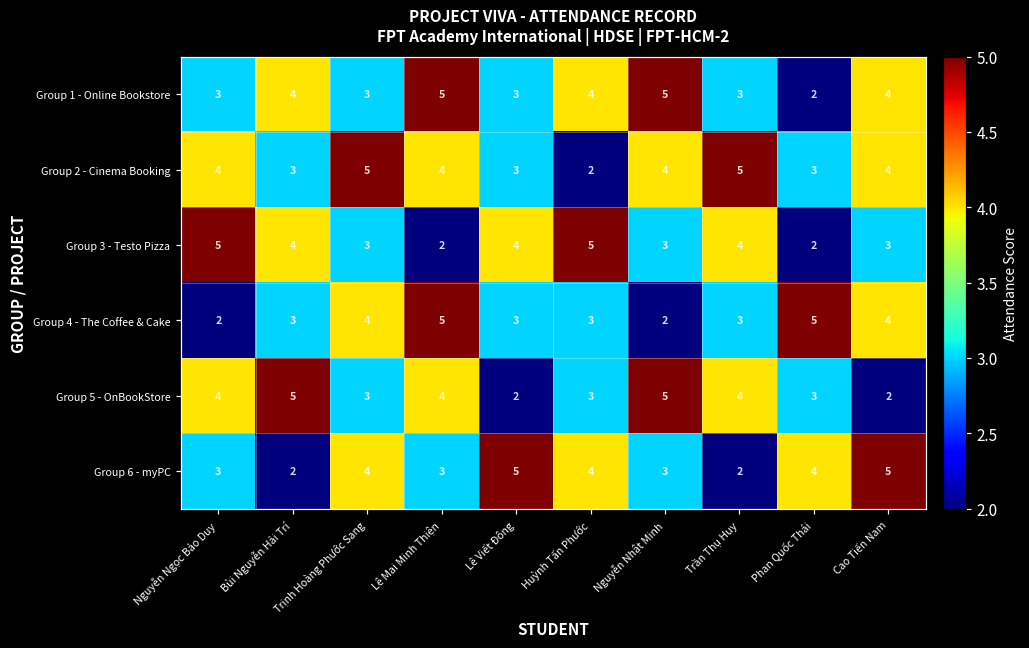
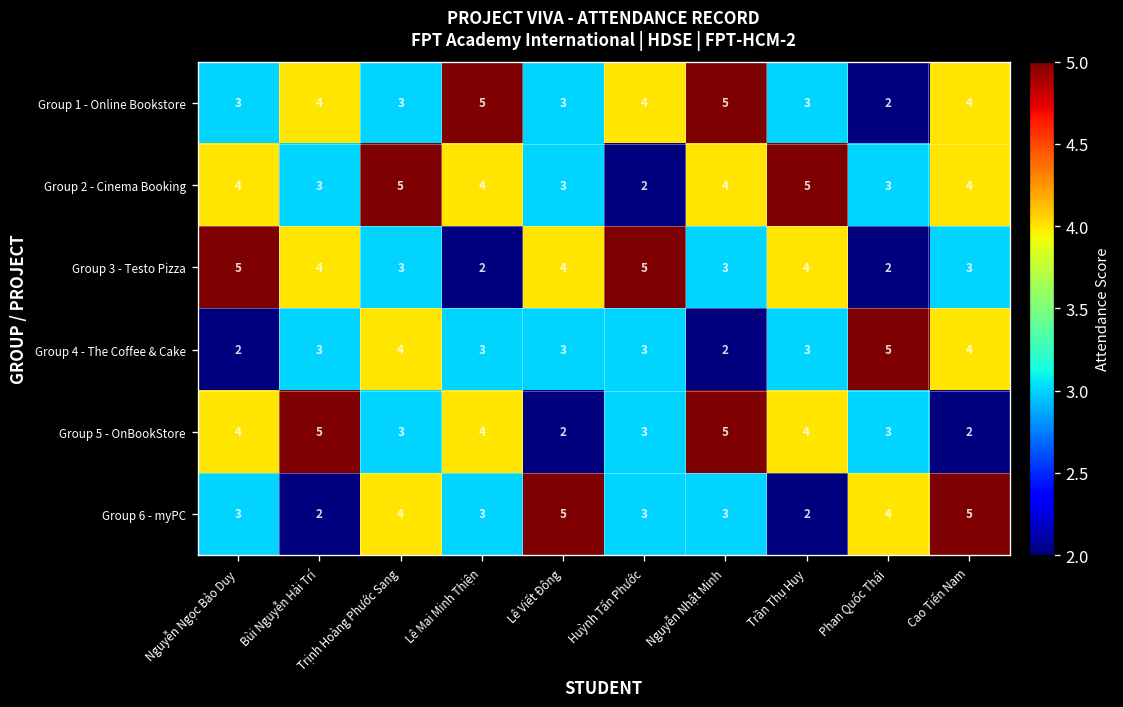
Group 4 - The Coffee & Cake, Lê Mai Minh Thiện: 5 -> 3
Group 6 - myPC, Huỳnh Tấn Phước: 4 -> 3
